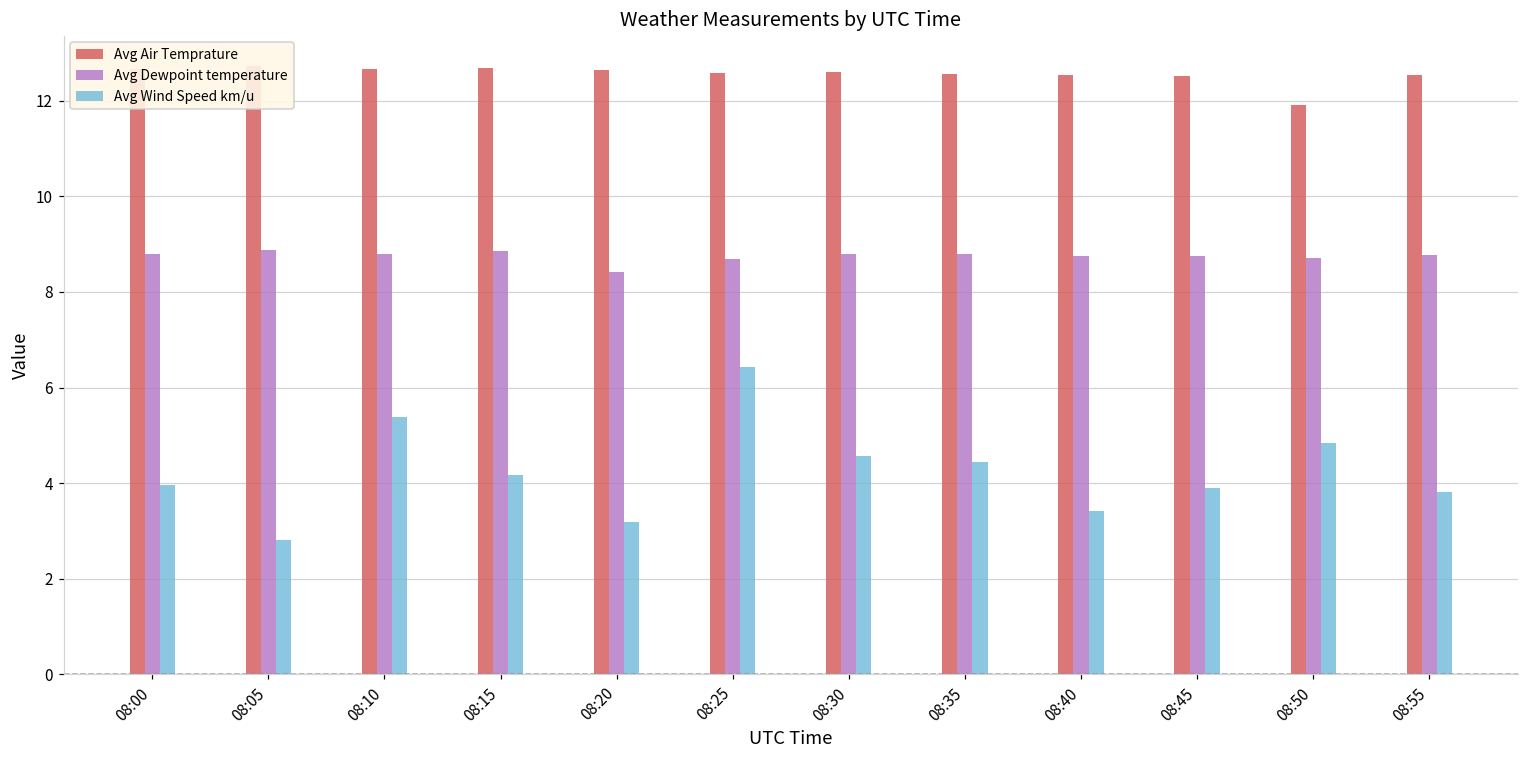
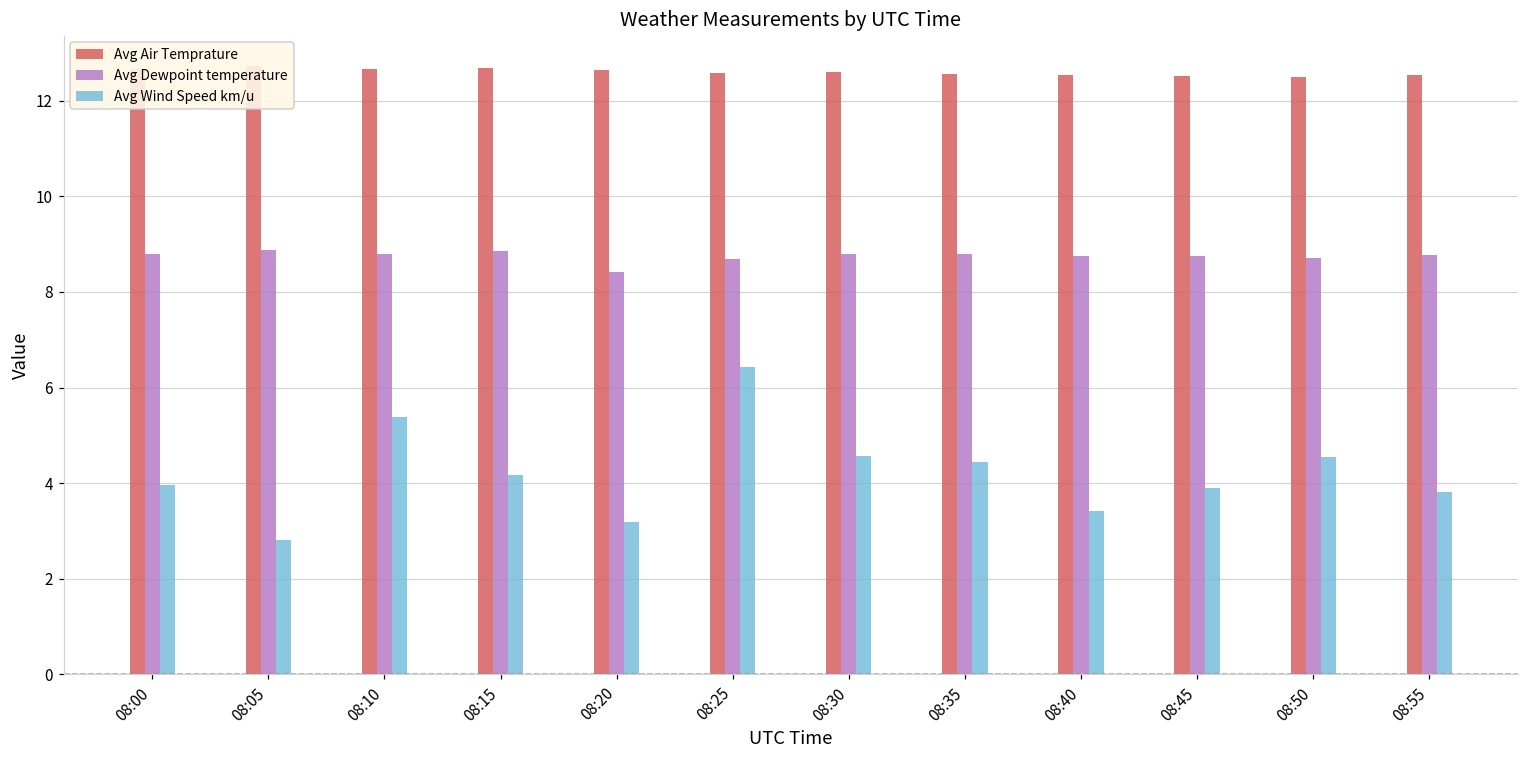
Avg Air Temprature, 08:50: 11.9 -> 12.5
Avg Wind Speed km/u, 08:50: 4.8 -> 4.6
